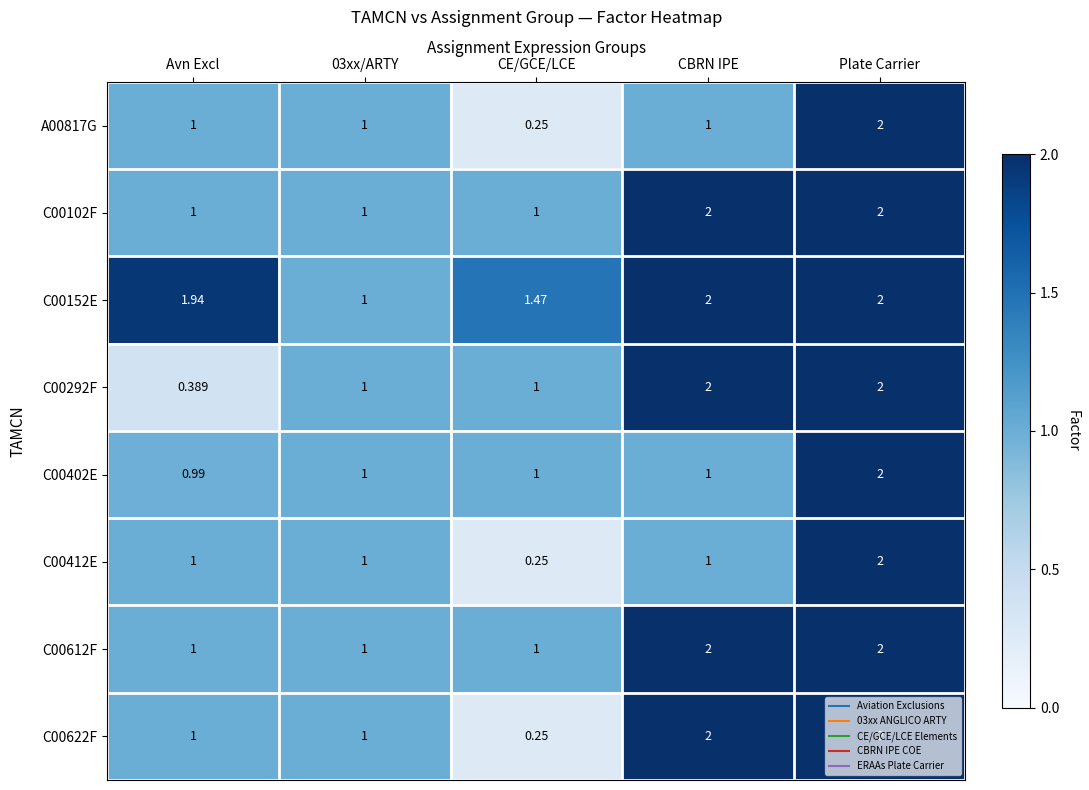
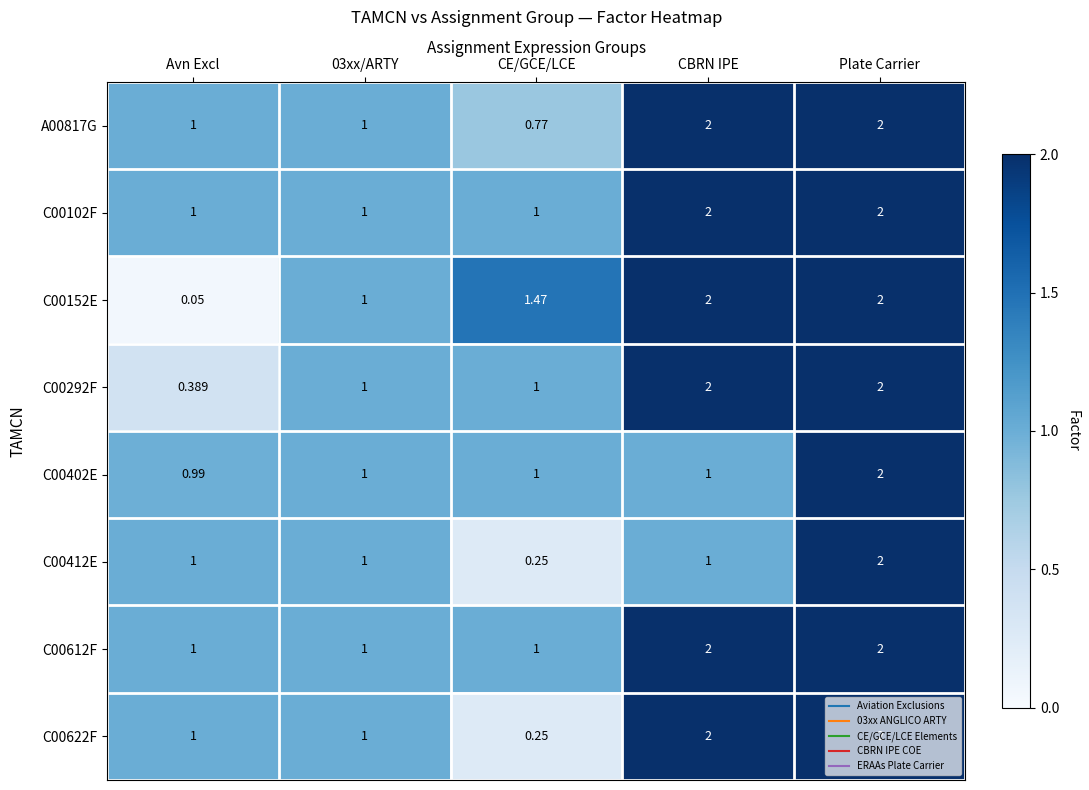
A00817G, CE/GCE/LCE: 0.25 -> 0.77
A00817G, CBRN IPE: 1 -> 2
C00152E, Avn Excl: 1.94 -> 0.05
